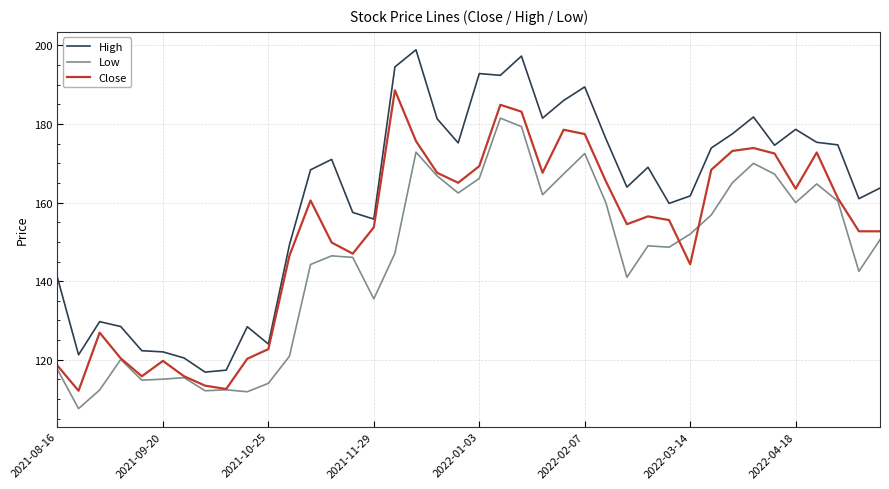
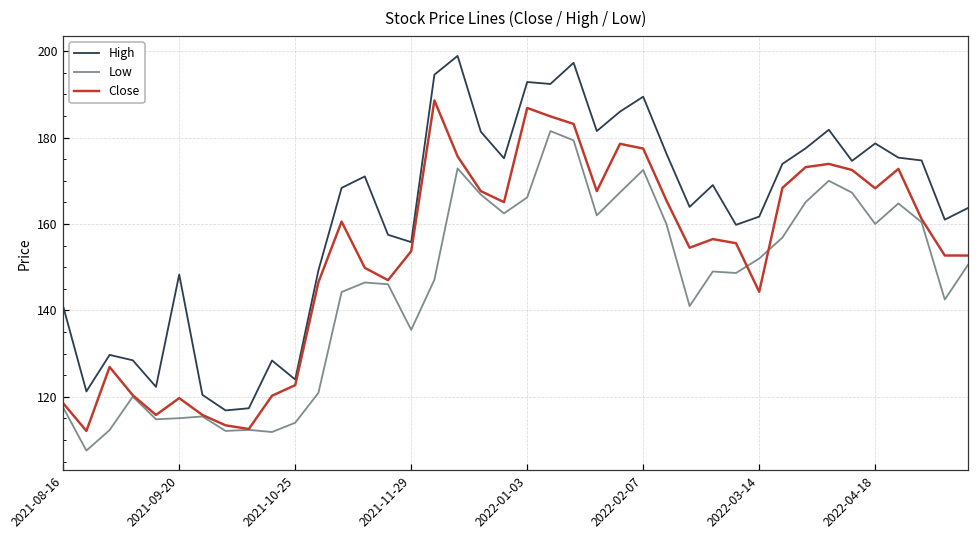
High, 2021-09-20: 122 -> 148
Close, 2022-01-03: 169 -> 187
Close, 2022-04-18: 164 -> 168
